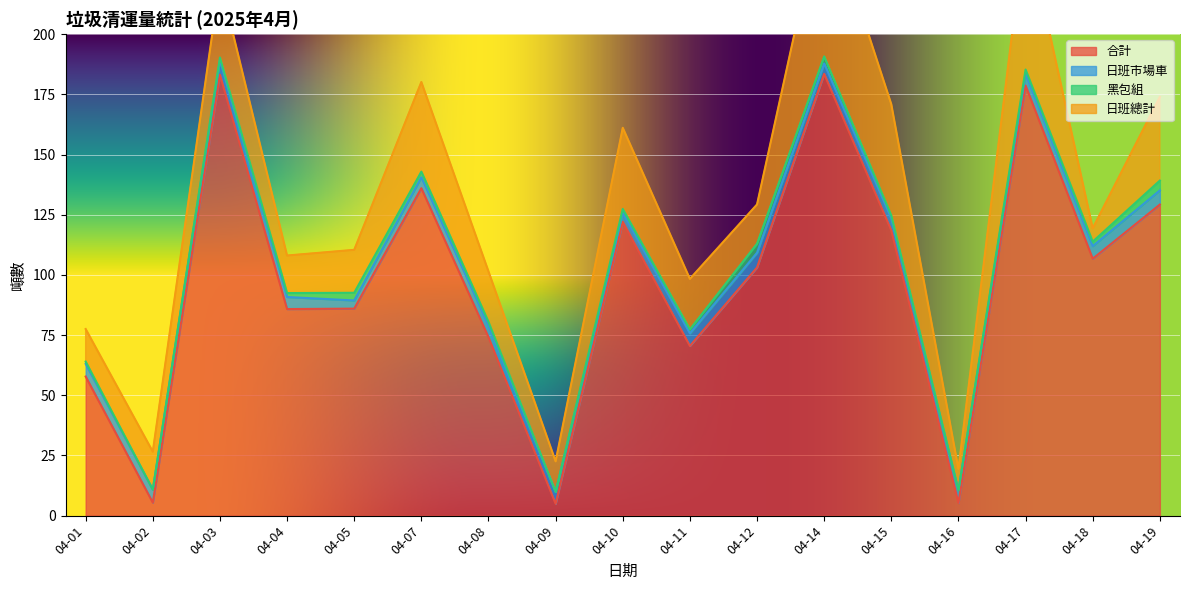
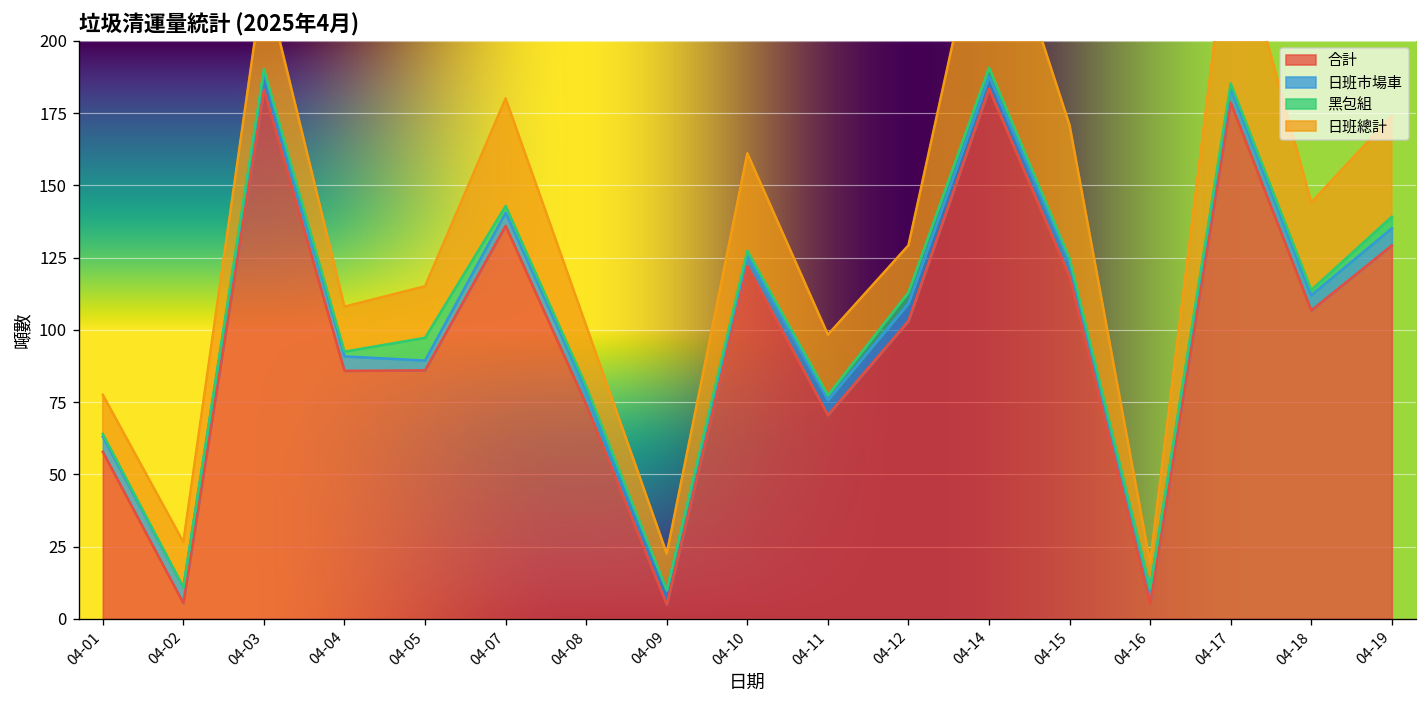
黑包組, 04-05: 3 -> 8
日班總計, 04-18: 6 -> 30
